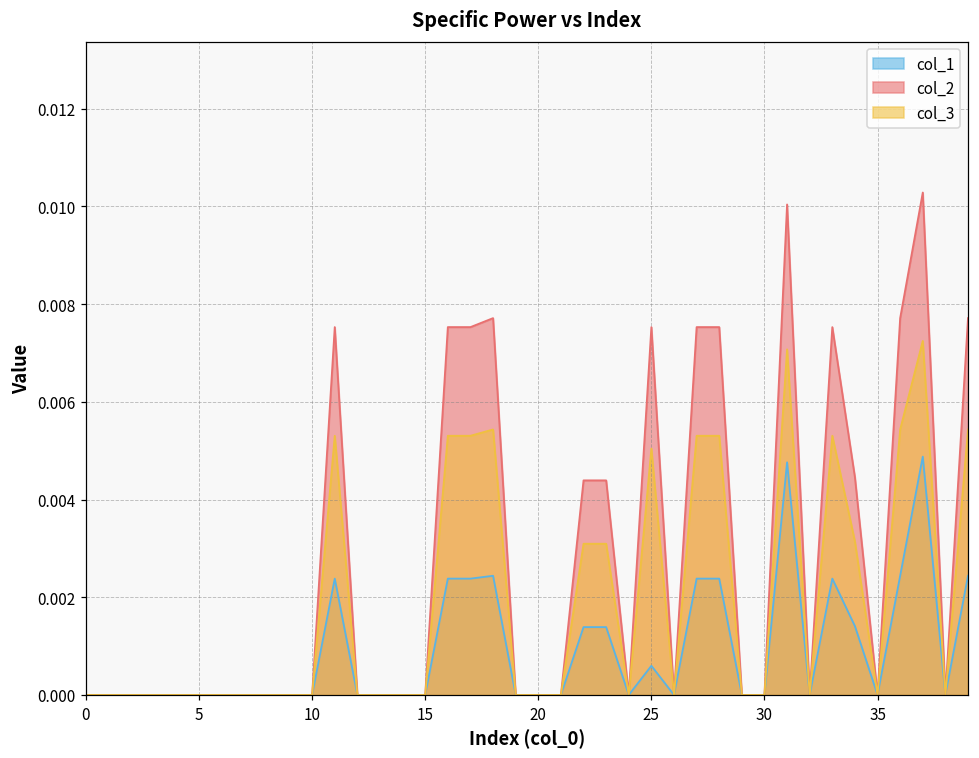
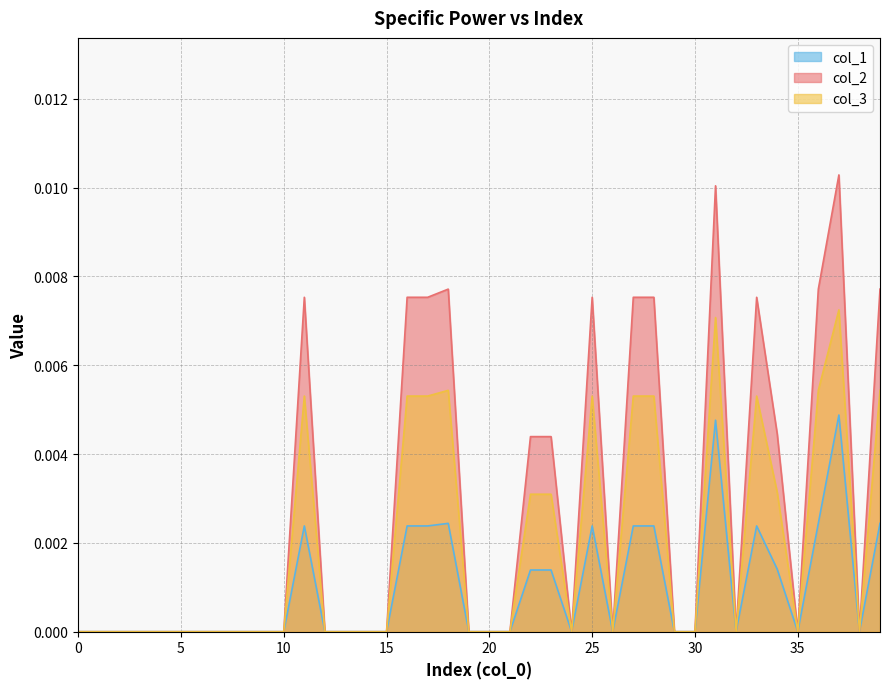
col_1, 25: 0.0006 -> 0.0024
col_3, 25: 0.0050 -> 0.0053
